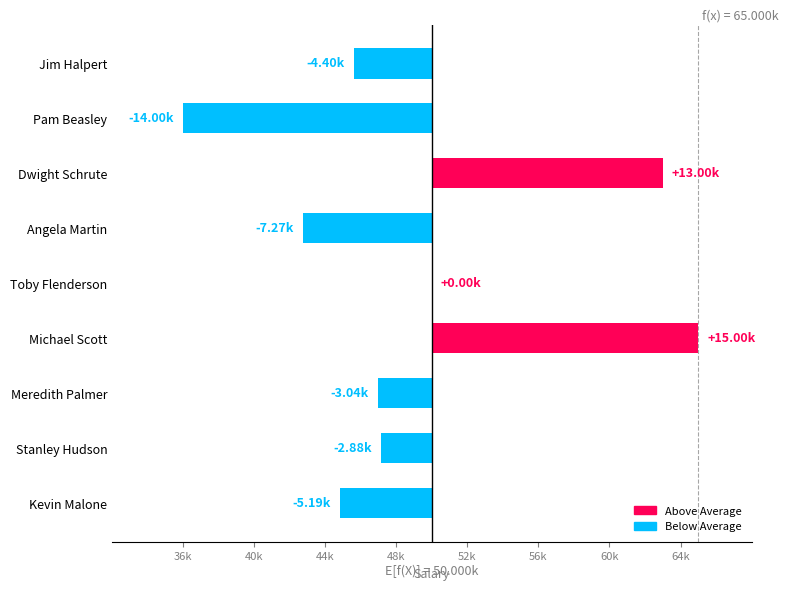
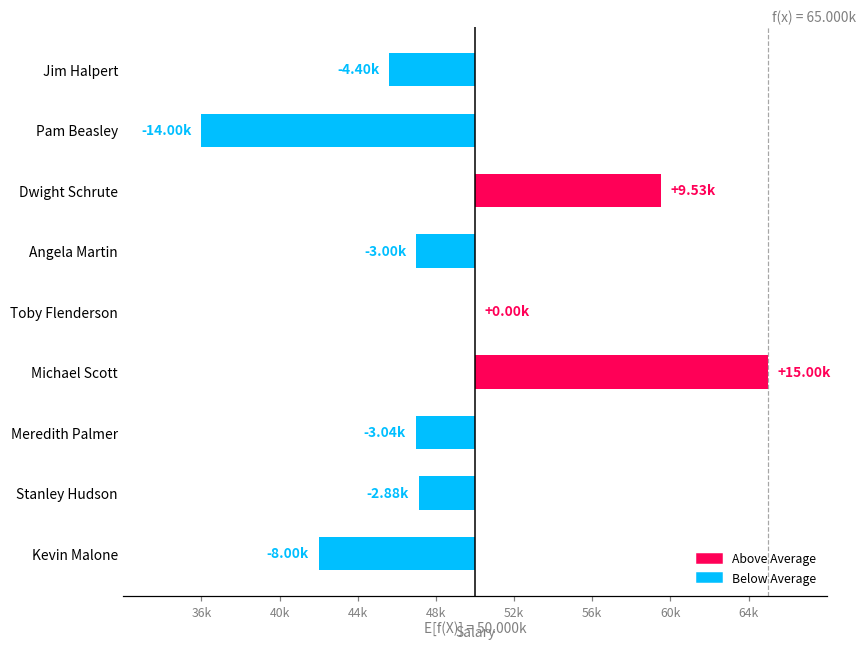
Dwight Schrute: +13.00k -> +9.53k
Angela Martin: -7.27k -> -3.00k
Kevin Malone: -5.19k -> -8.00k
